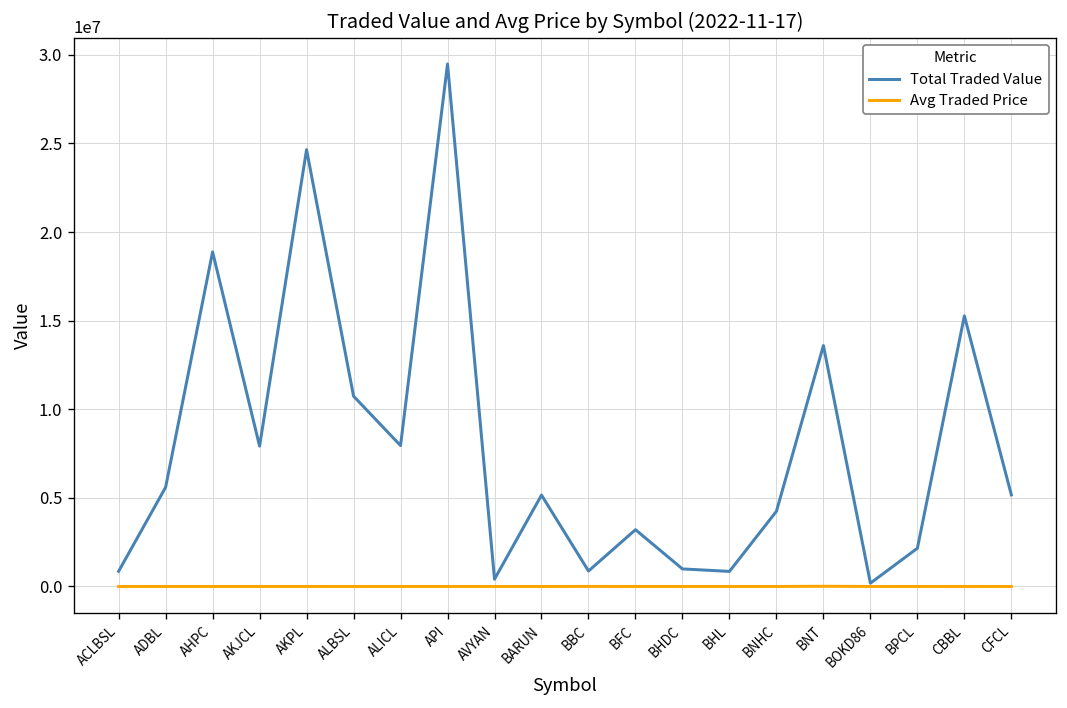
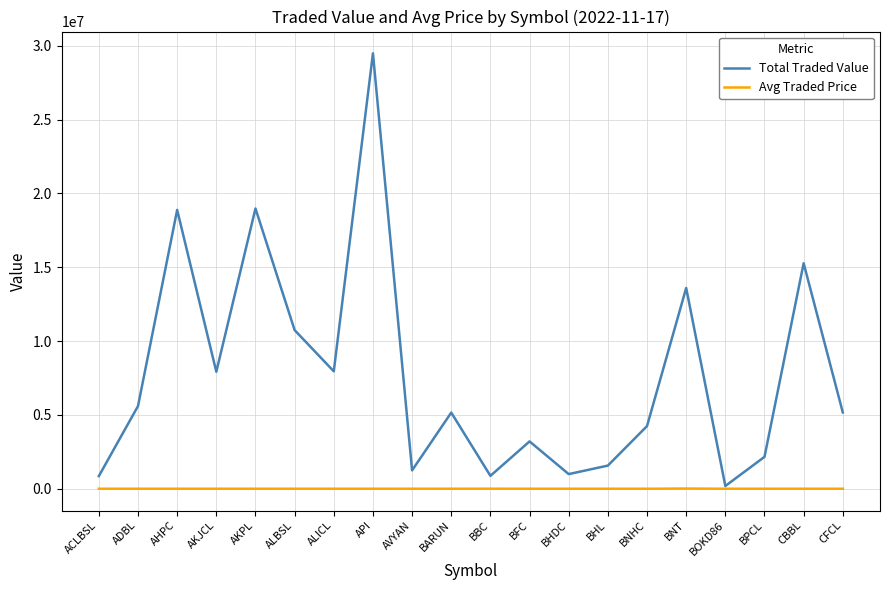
Total Traded Value, AKPL: 24600000 -> 19000000
Total Traded Value, AVYAN: 400000 -> 1200000
Total Traded Value, BHL: 900000 -> 1600000
